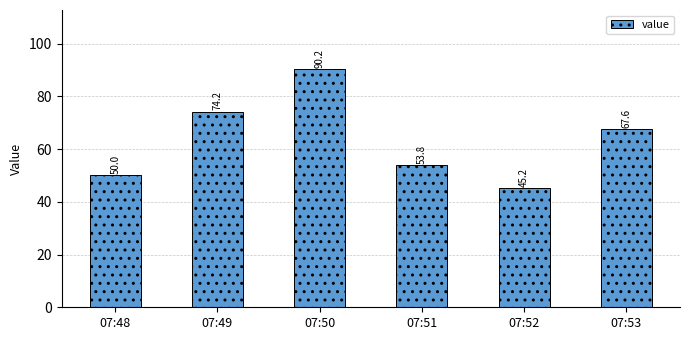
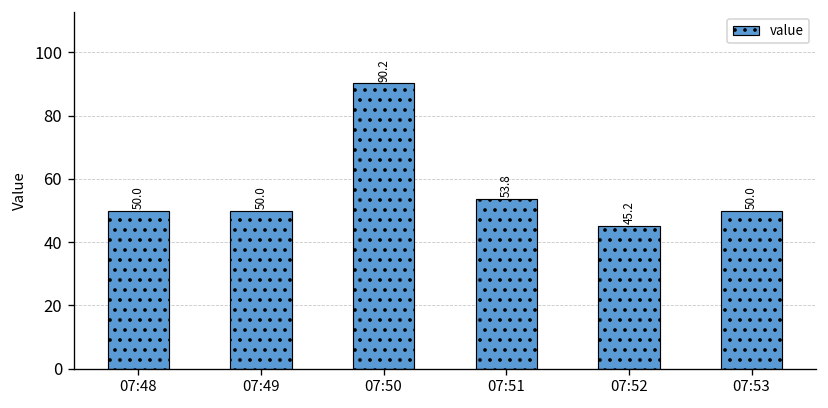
07:49: 74.2 -> 50.0
07:53: 67.6 -> 50.0
